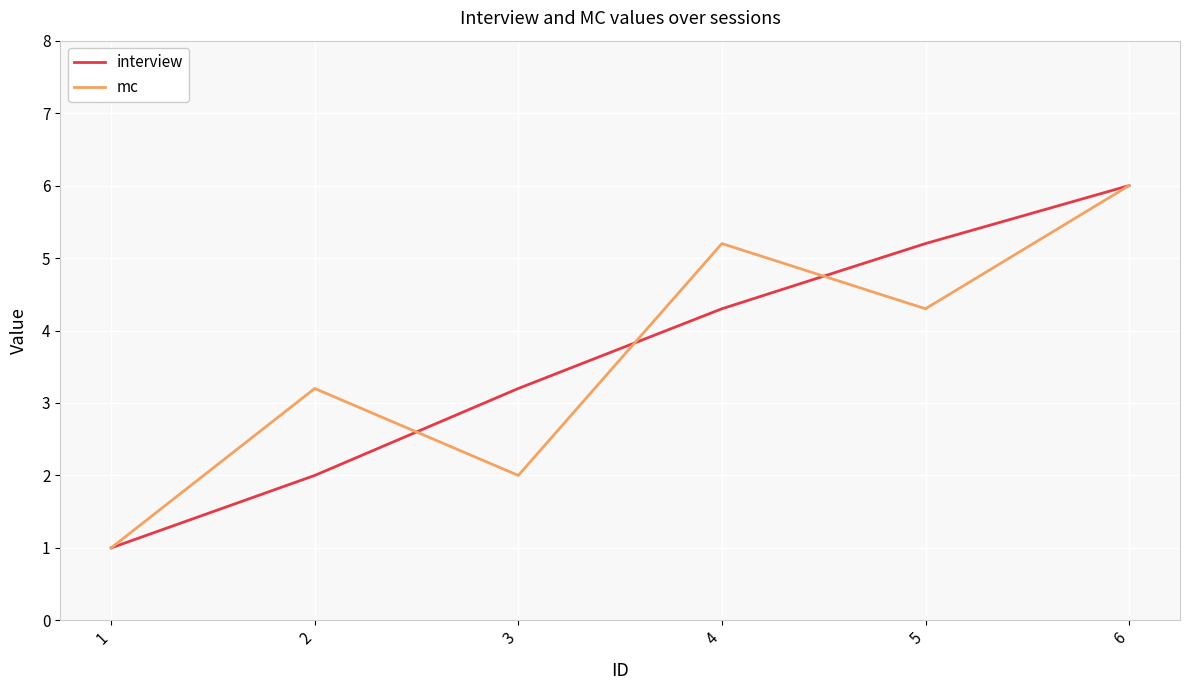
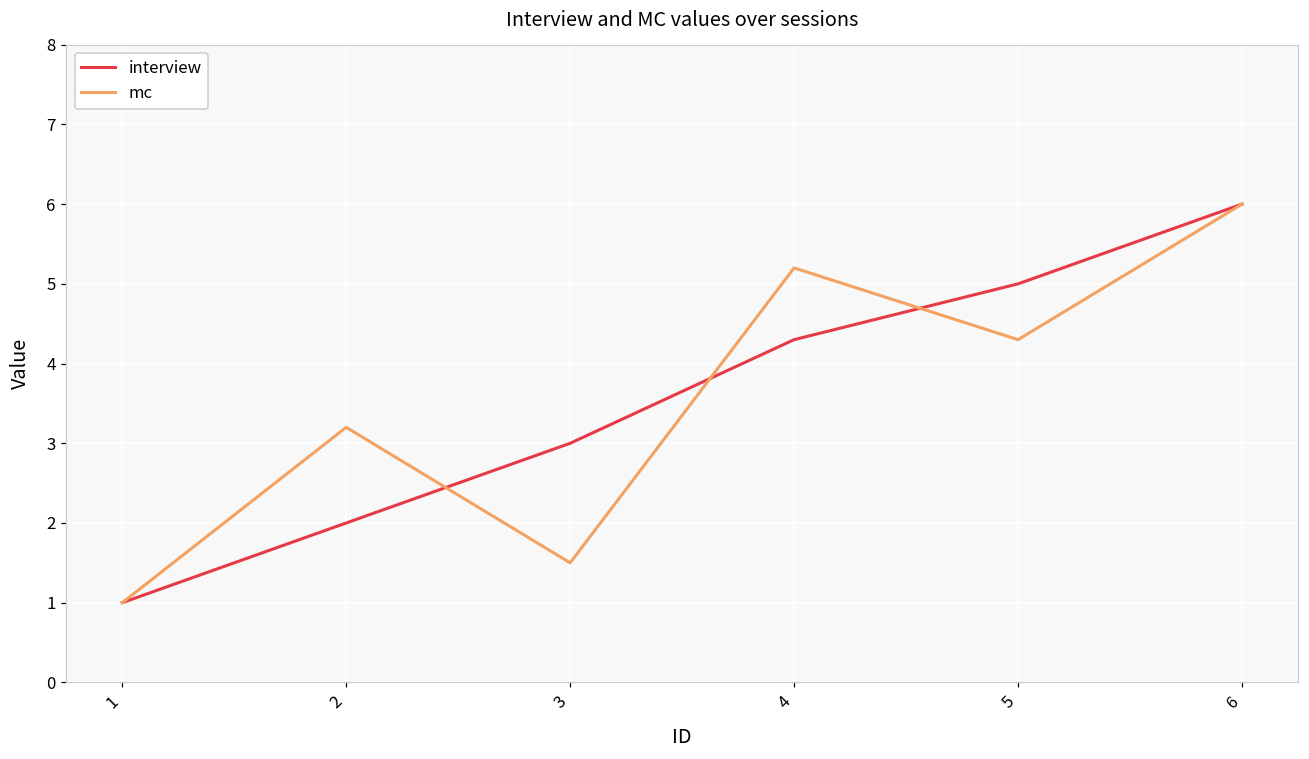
interview, 3: 3.2 -> 3.0
mc, 3: 2.0 -> 1.5
interview, 5: 5.2 -> 5.0
